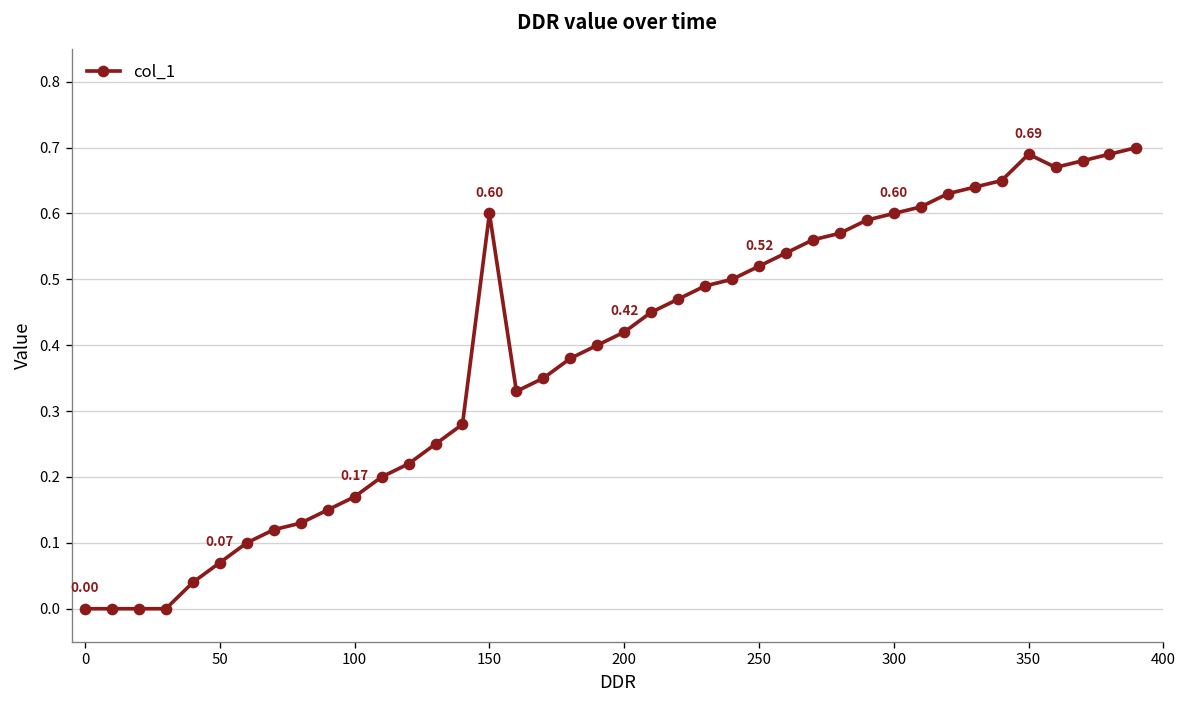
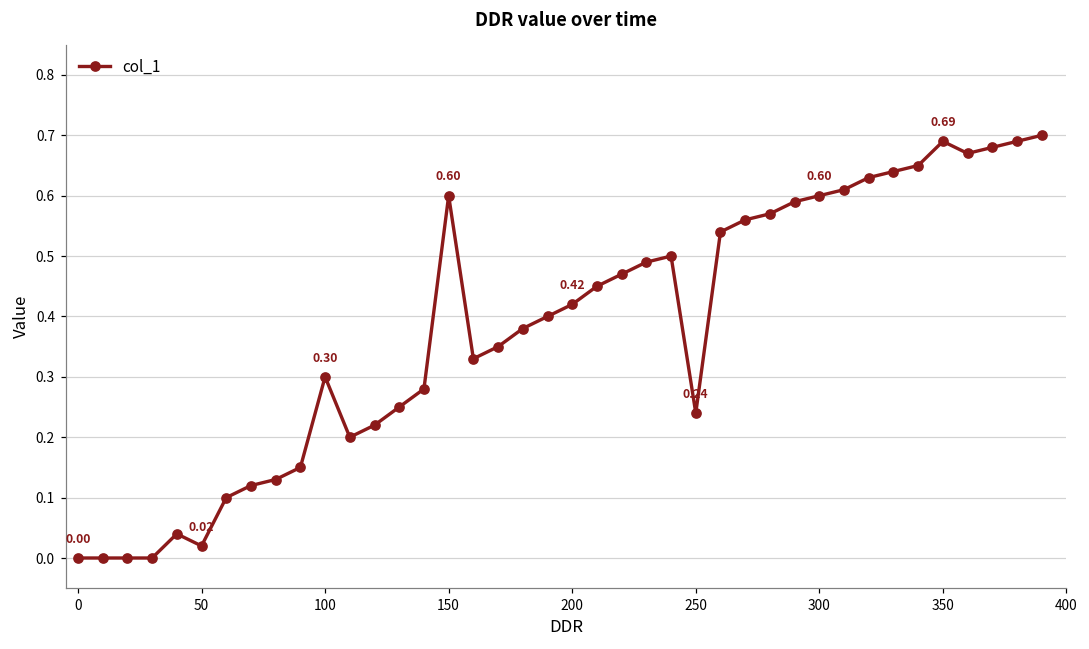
50: 0.07 -> 0.02
100: 0.17 -> 0.30
250: 0.52 -> 0.24
